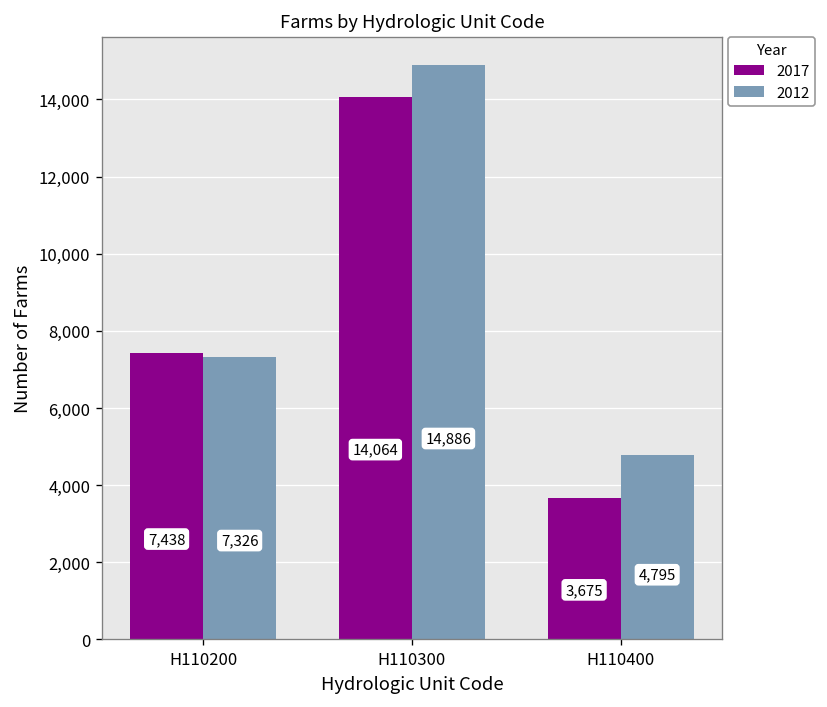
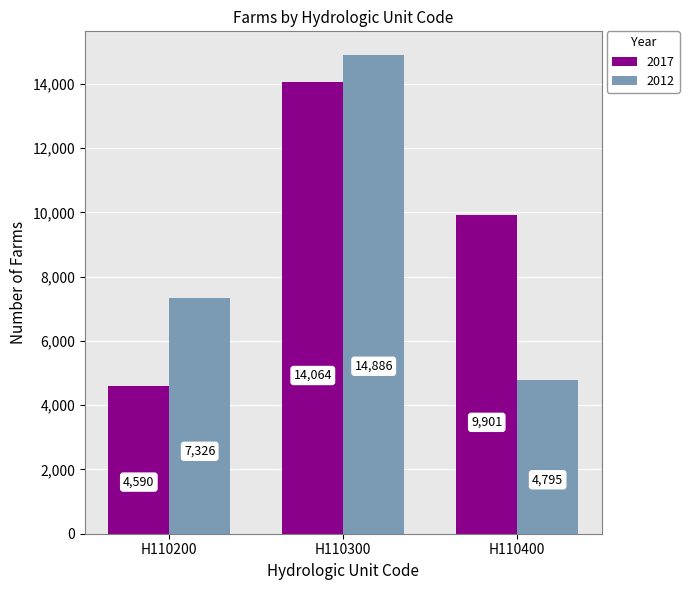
2017, H110200: 7,438 -> 4,590
2017, H110400: 3,675 -> 9,901
